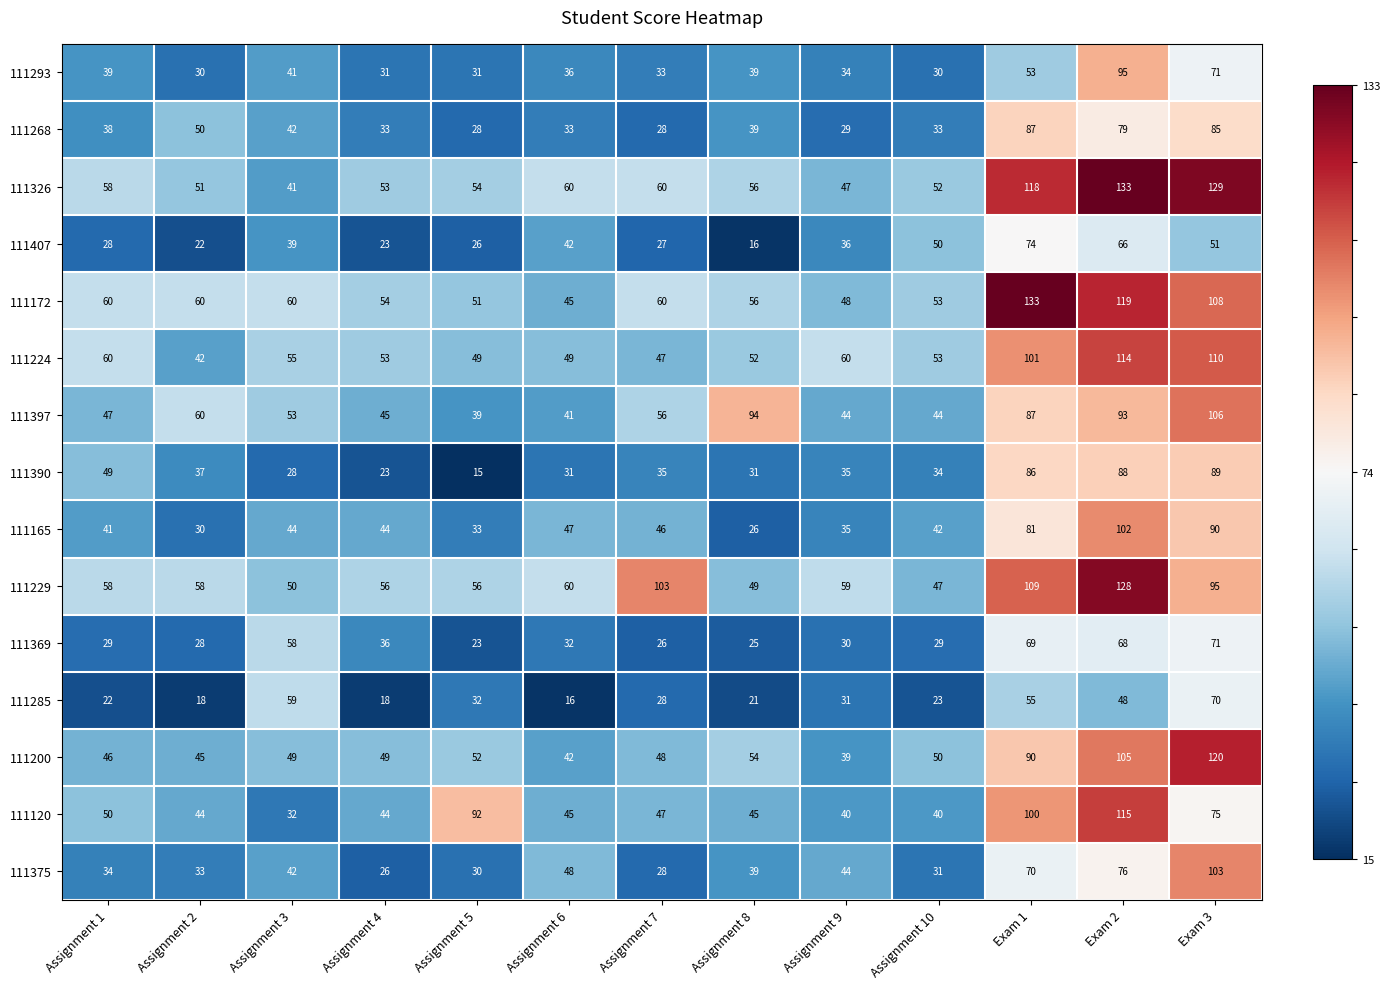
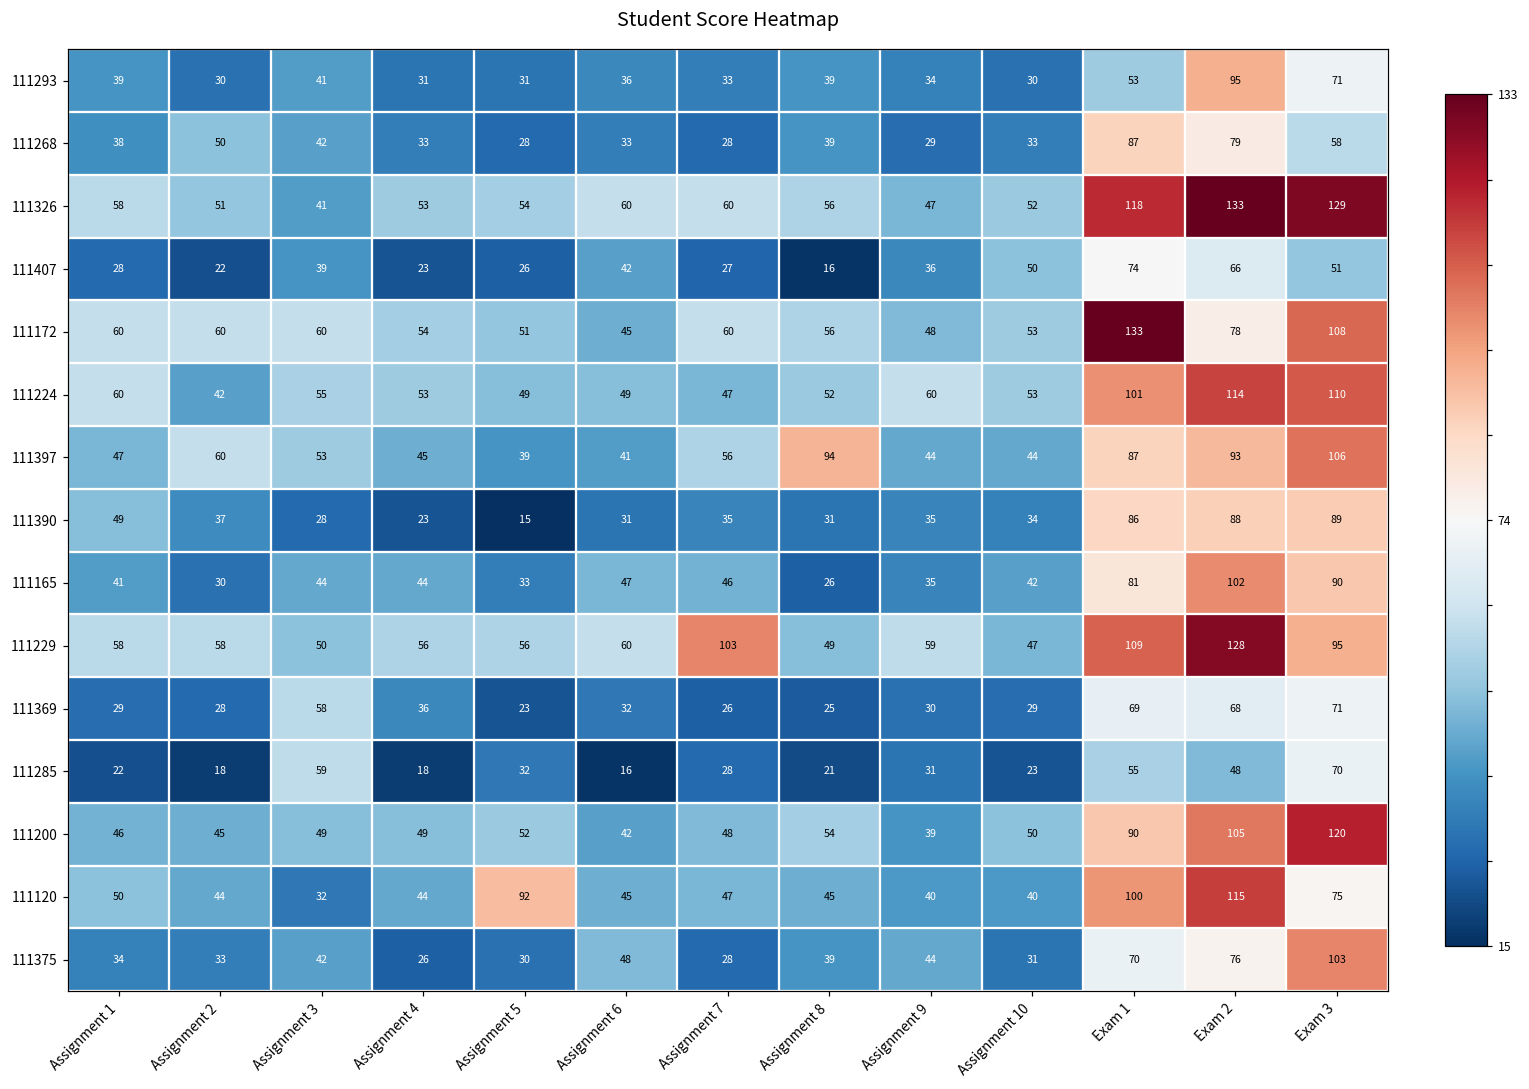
111268, Exam 3: 85 -> 58
111172, Exam 2: 119 -> 78
